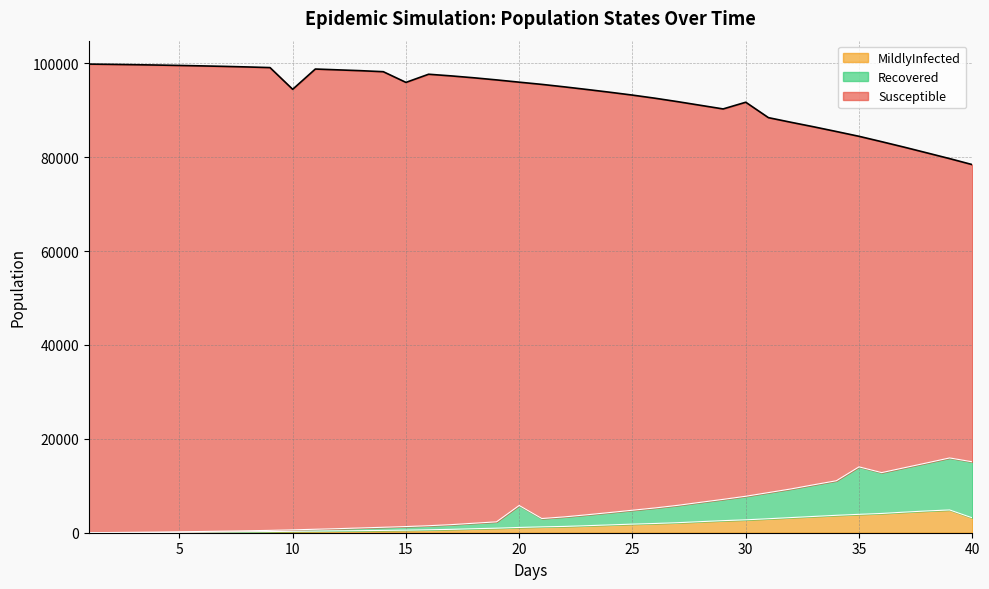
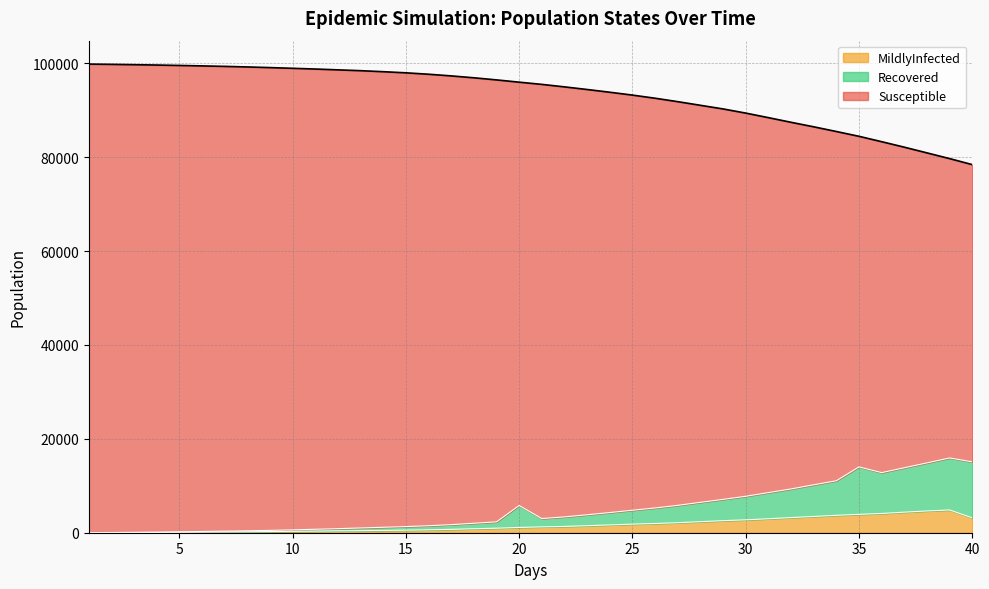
Susceptible, 10: 94000 -> 99000
Susceptible, 15: 96000 -> 98000
Susceptible, 30: 92000 -> 89000
